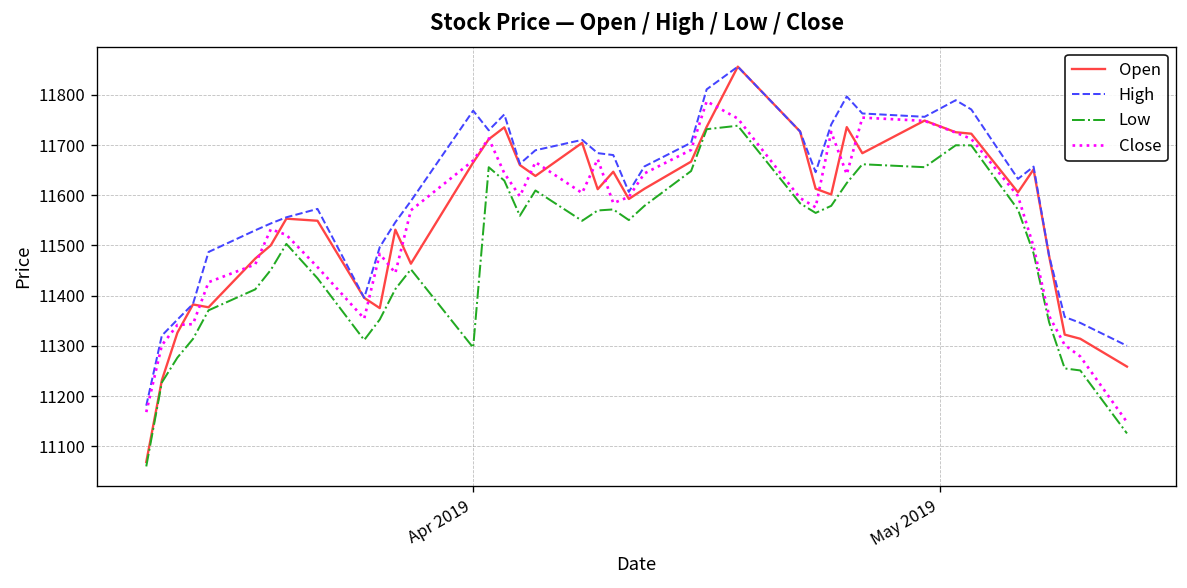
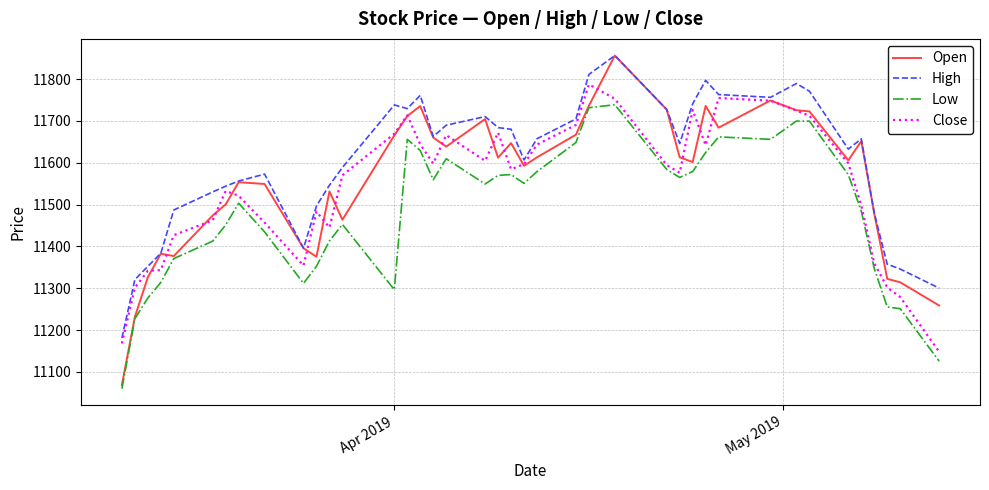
High, Apr 2019: 11770 -> 11740
